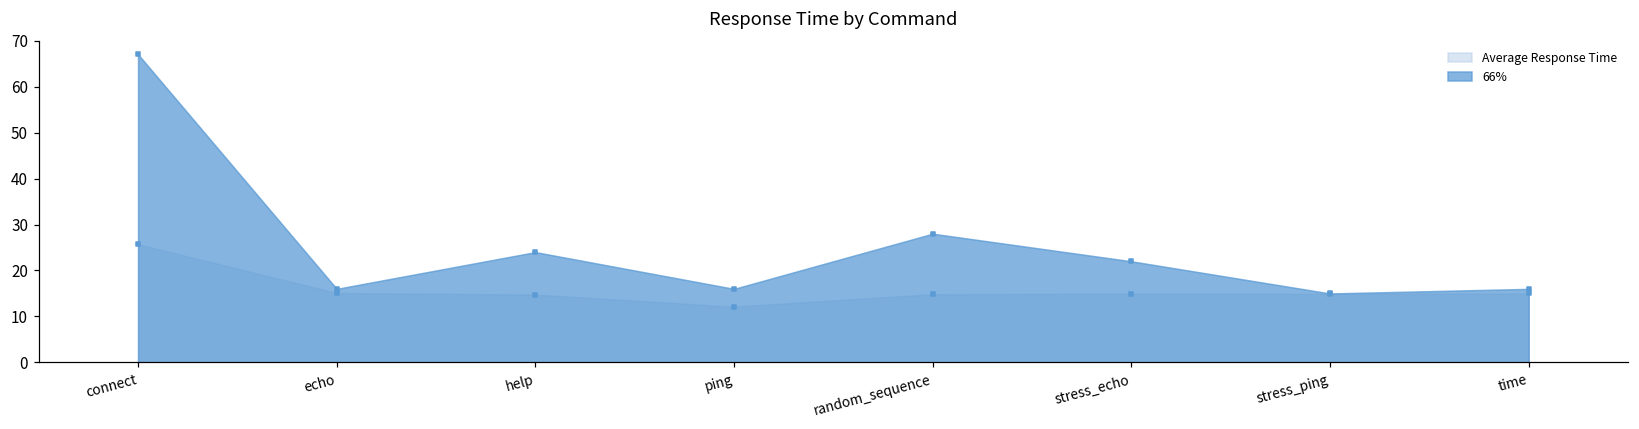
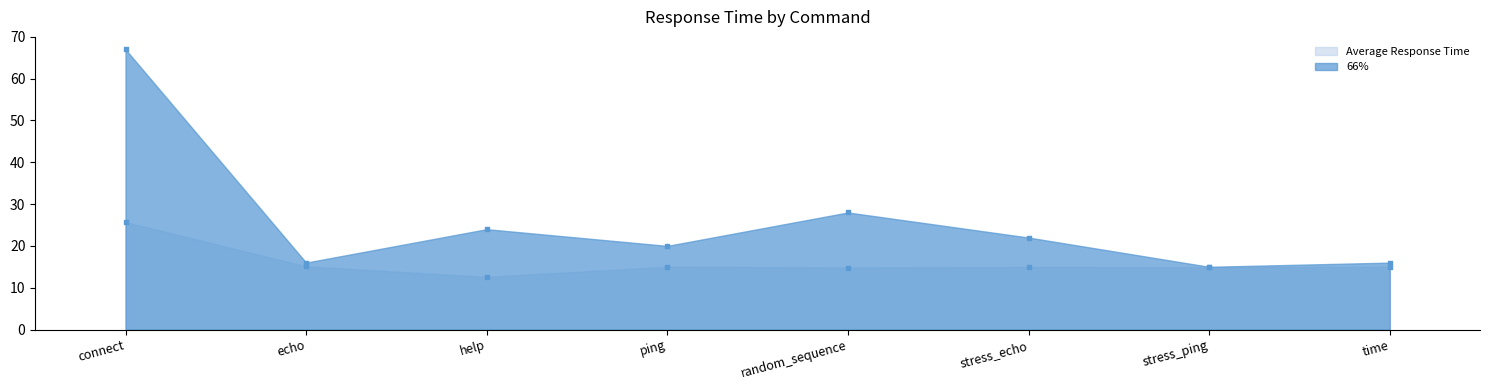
Average Response Time, help: 15 -> 13
Average Response Time, ping: 12 -> 15
66%, ping: 16 -> 20
